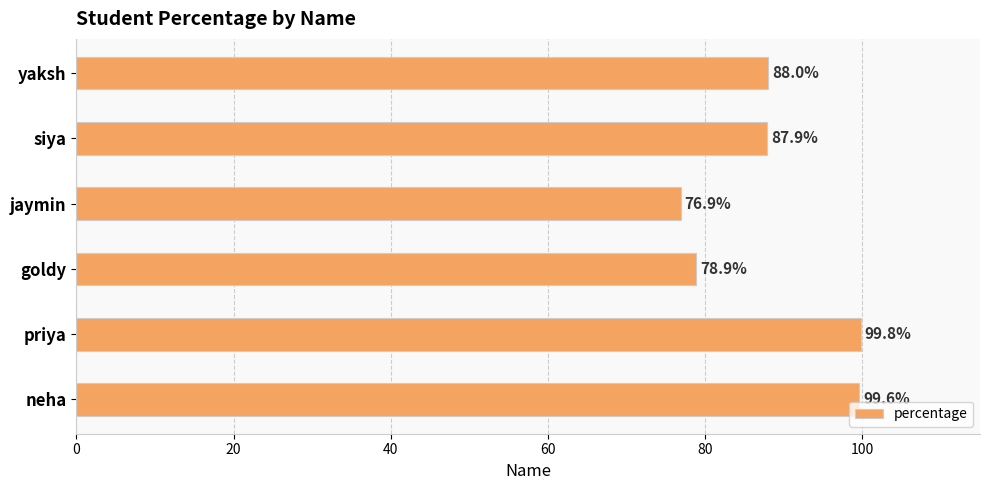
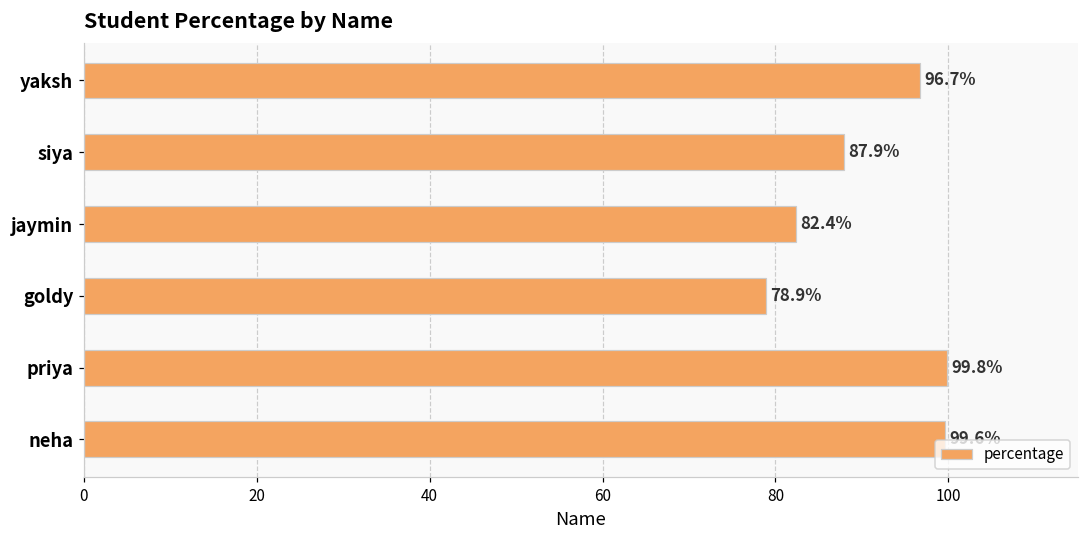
yaksh: 88.0% -> 96.7%
jaymin: 76.9% -> 82.4%
